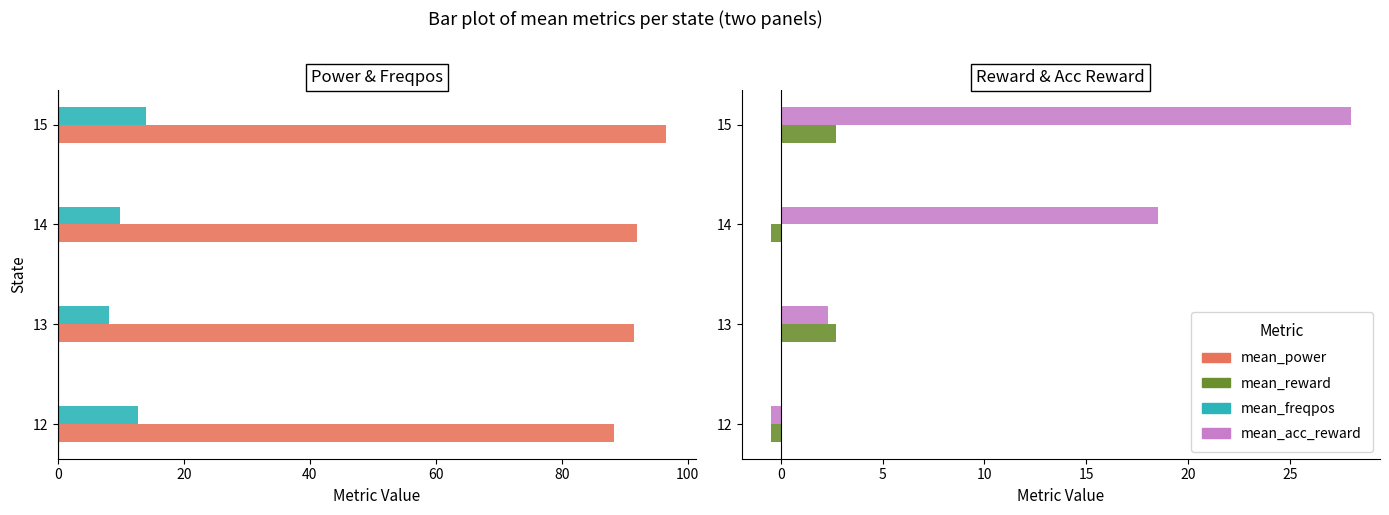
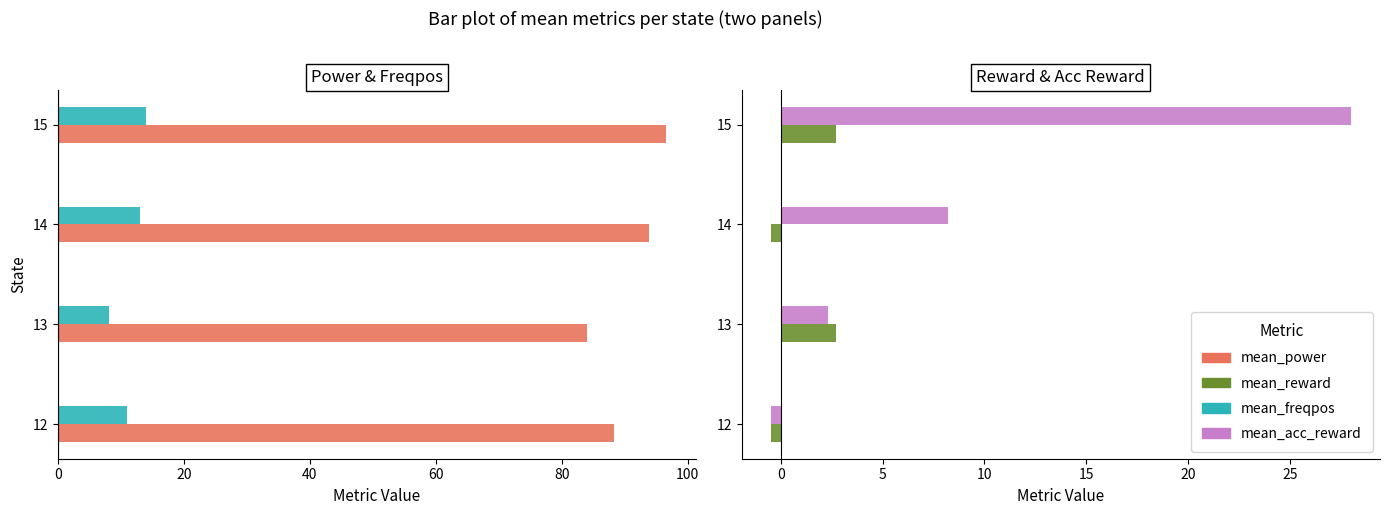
Power & Freqpos, mean_freqpos, 14: 10 -> 13
Power & Freqpos, mean_power, 14: 92 -> 94
Power & Freqpos, mean_power, 13: 92 -> 84
Power & Freqpos, mean_freqpos, 12: 13 -> 11
Reward & Acc Reward, mean_acc_reward, 14: 18.5 -> 8.2
